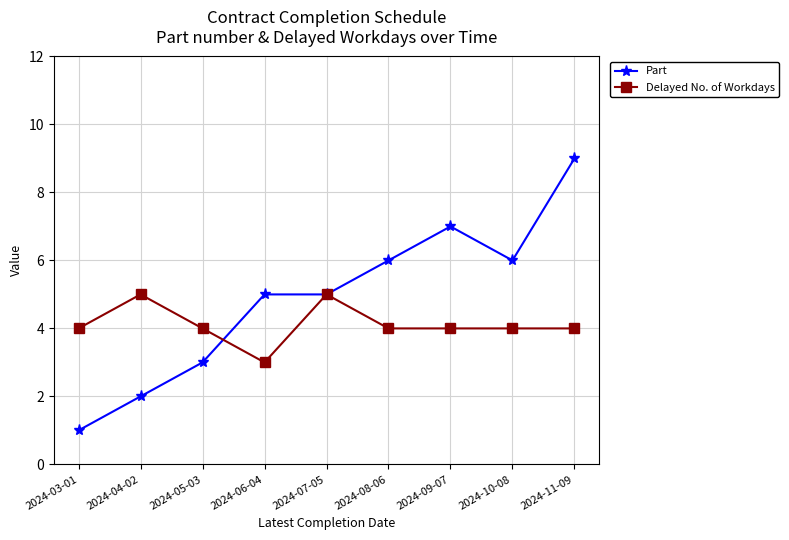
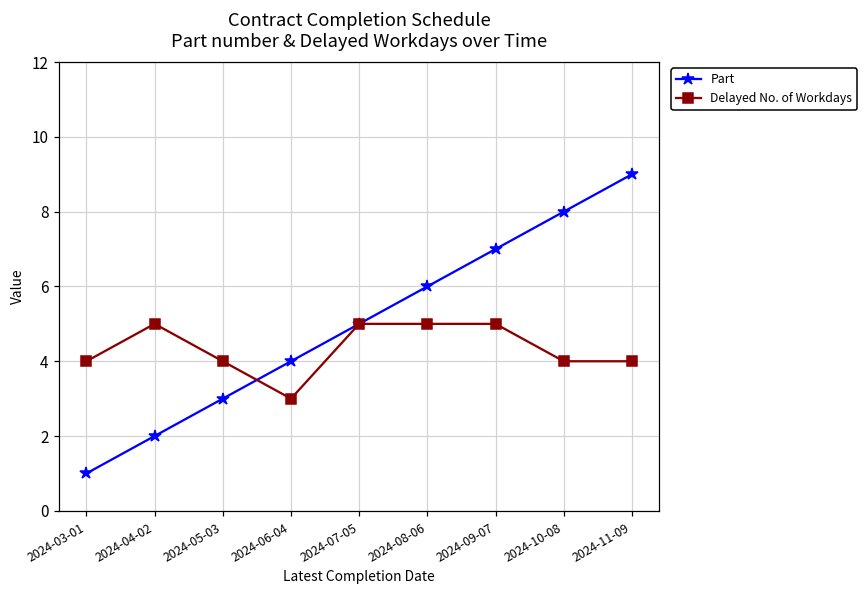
Part, 2024-06-04: 5 -> 4
Delayed No. of Workdays, 2024-08-06: 4 -> 5
Delayed No. of Workdays, 2024-09-07: 4 -> 5
Part, 2024-10-08: 6 -> 8
